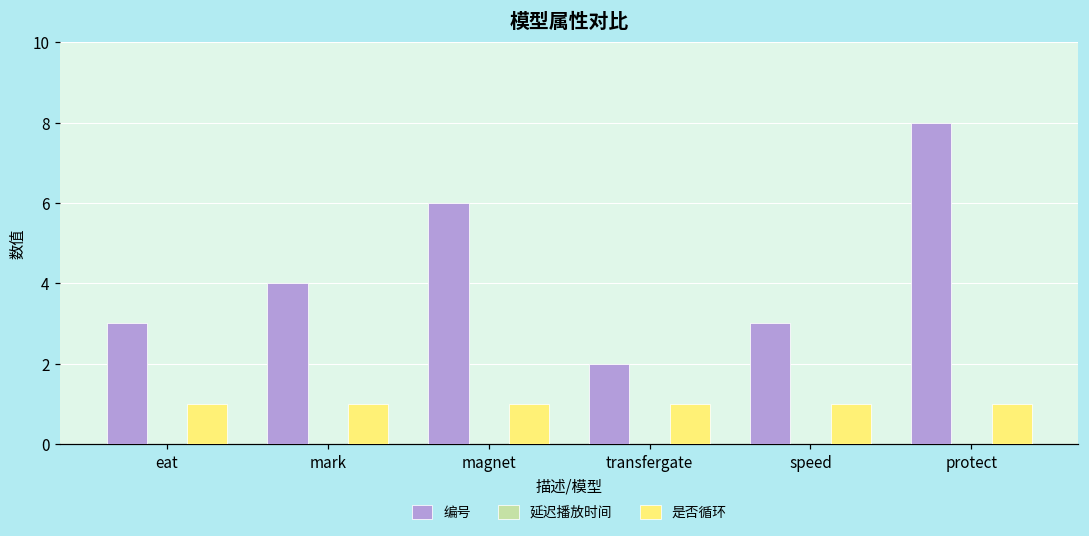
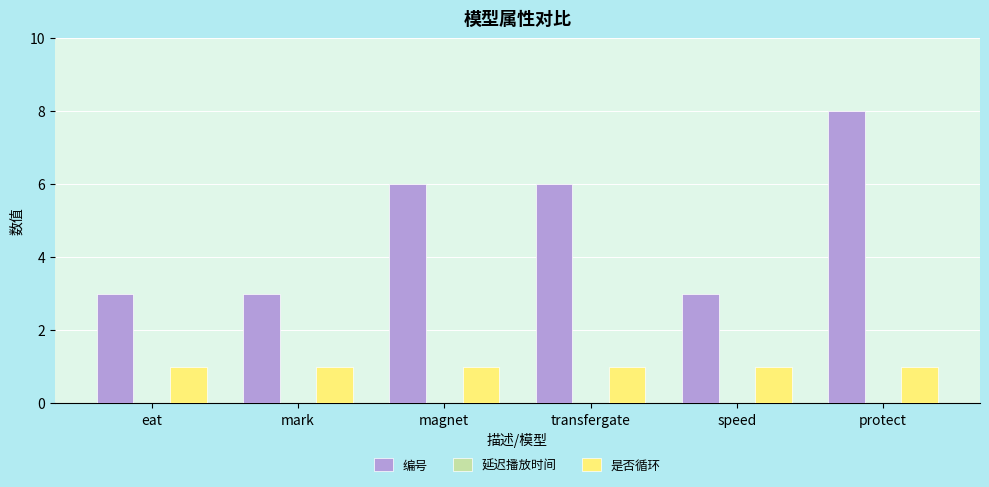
编号, mark: 4 -> 3
编号, transfergate: 2 -> 6
